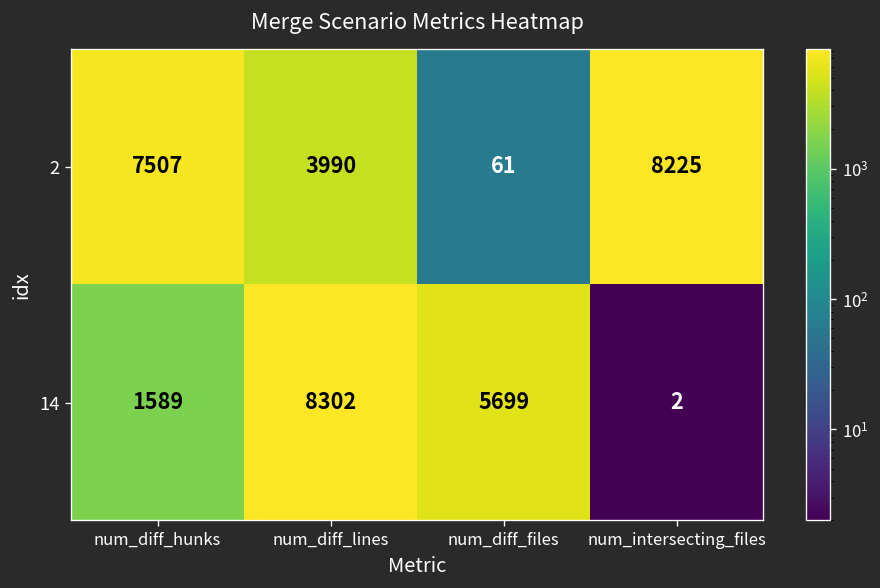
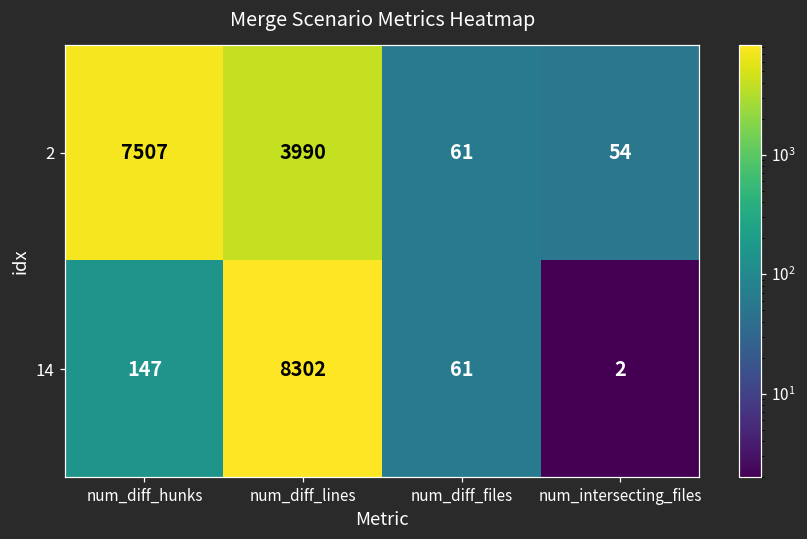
2, num_intersecting_files: 8225 -> 54
14, num_diff_hunks: 1589 -> 147
14, num_diff_files: 5699 -> 61
